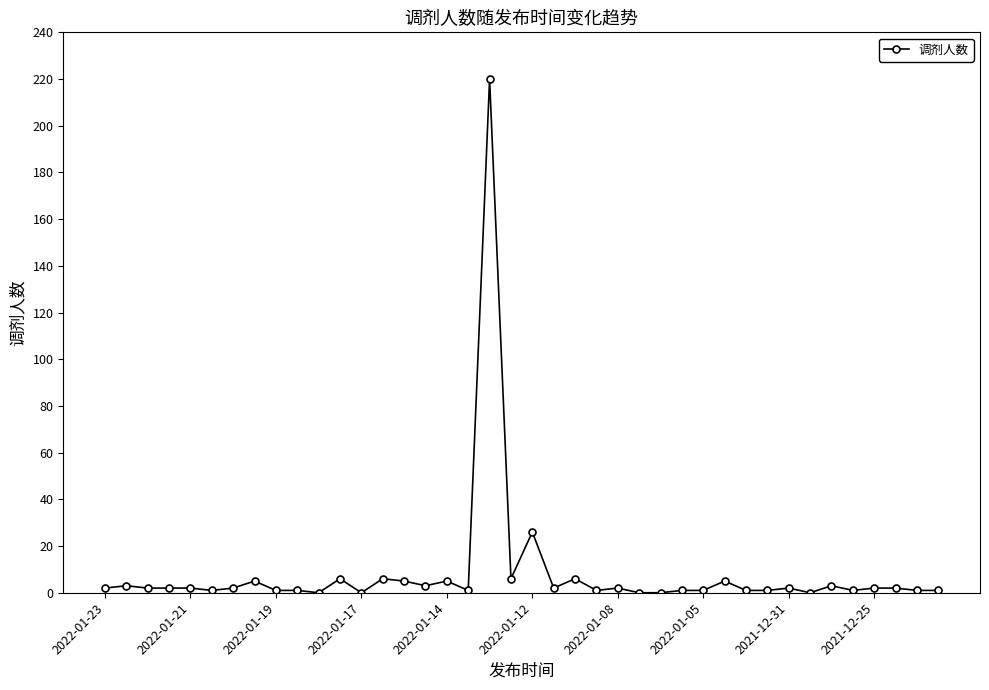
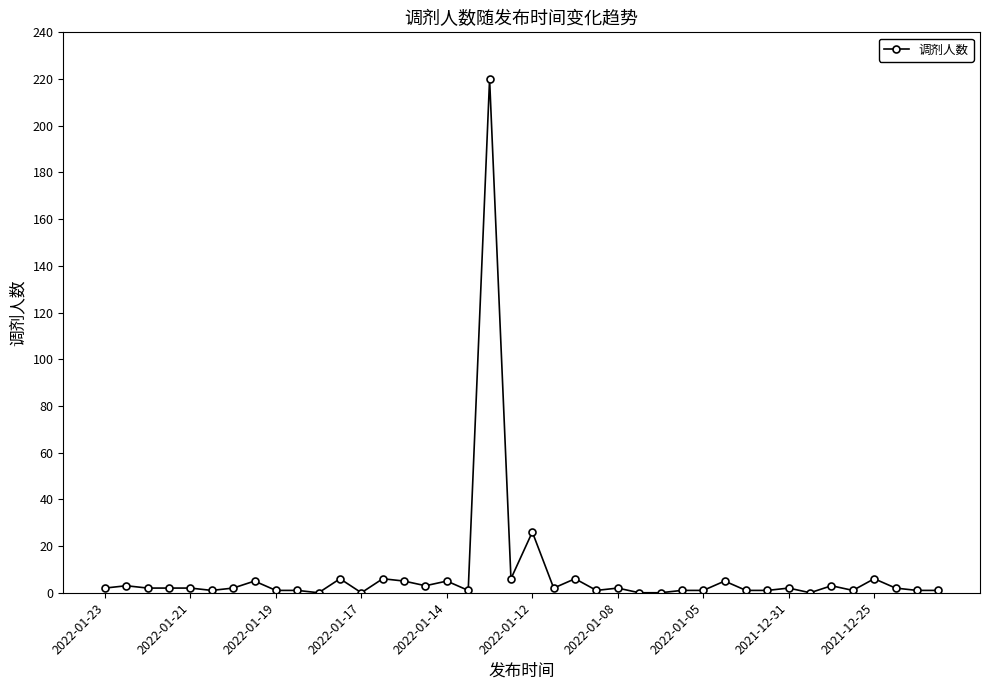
2021-12-25: 2 -> 6
